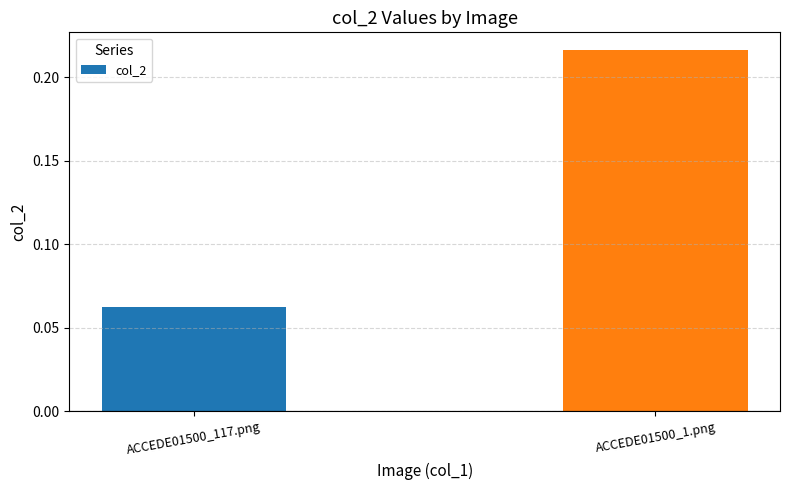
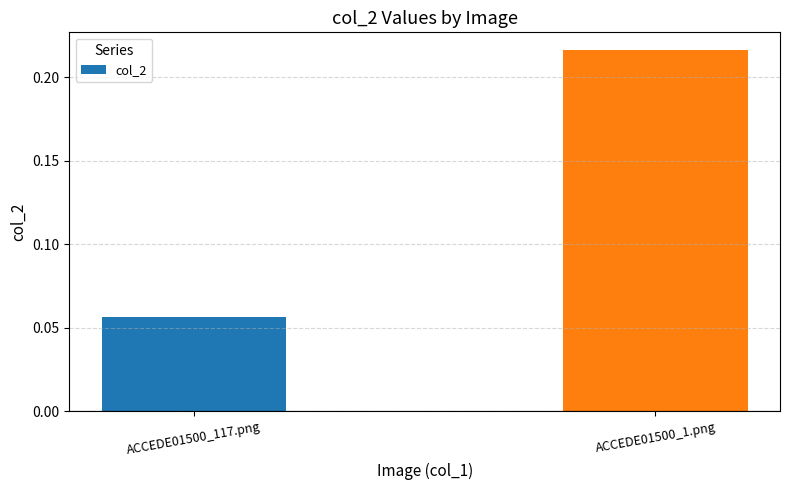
ACCEDE01500_117.png: 0.063 -> 0.057
